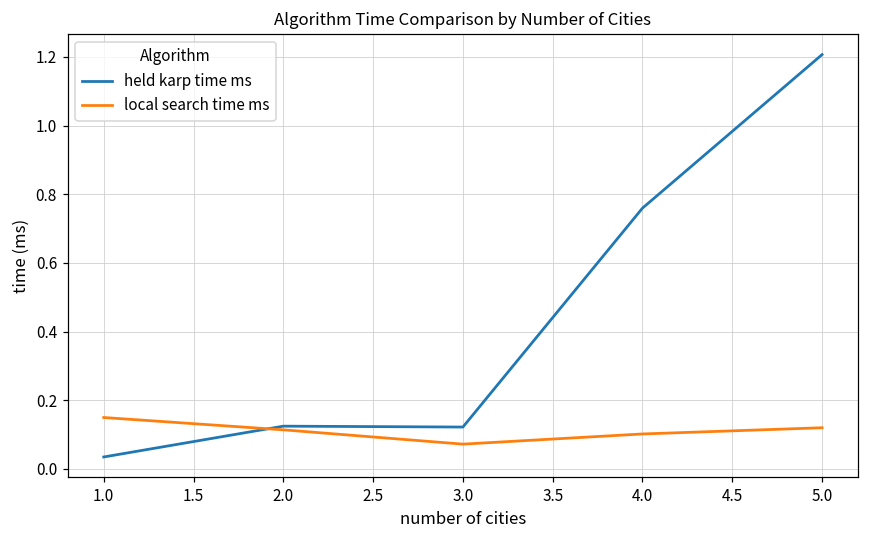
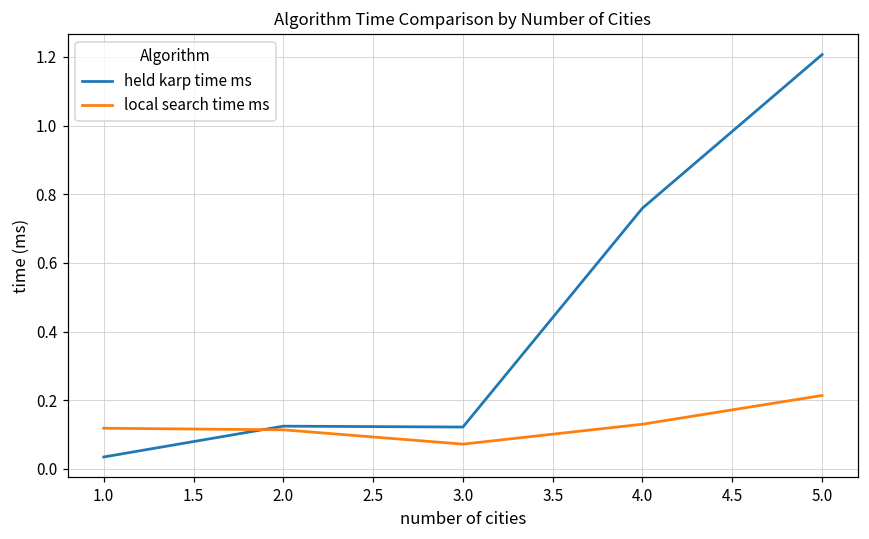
local search time ms, 1.0: 0.15 -> 0.12
local search time ms, 4.0: 0.10 -> 0.13
local search time ms, 5.0: 0.12 -> 0.21
